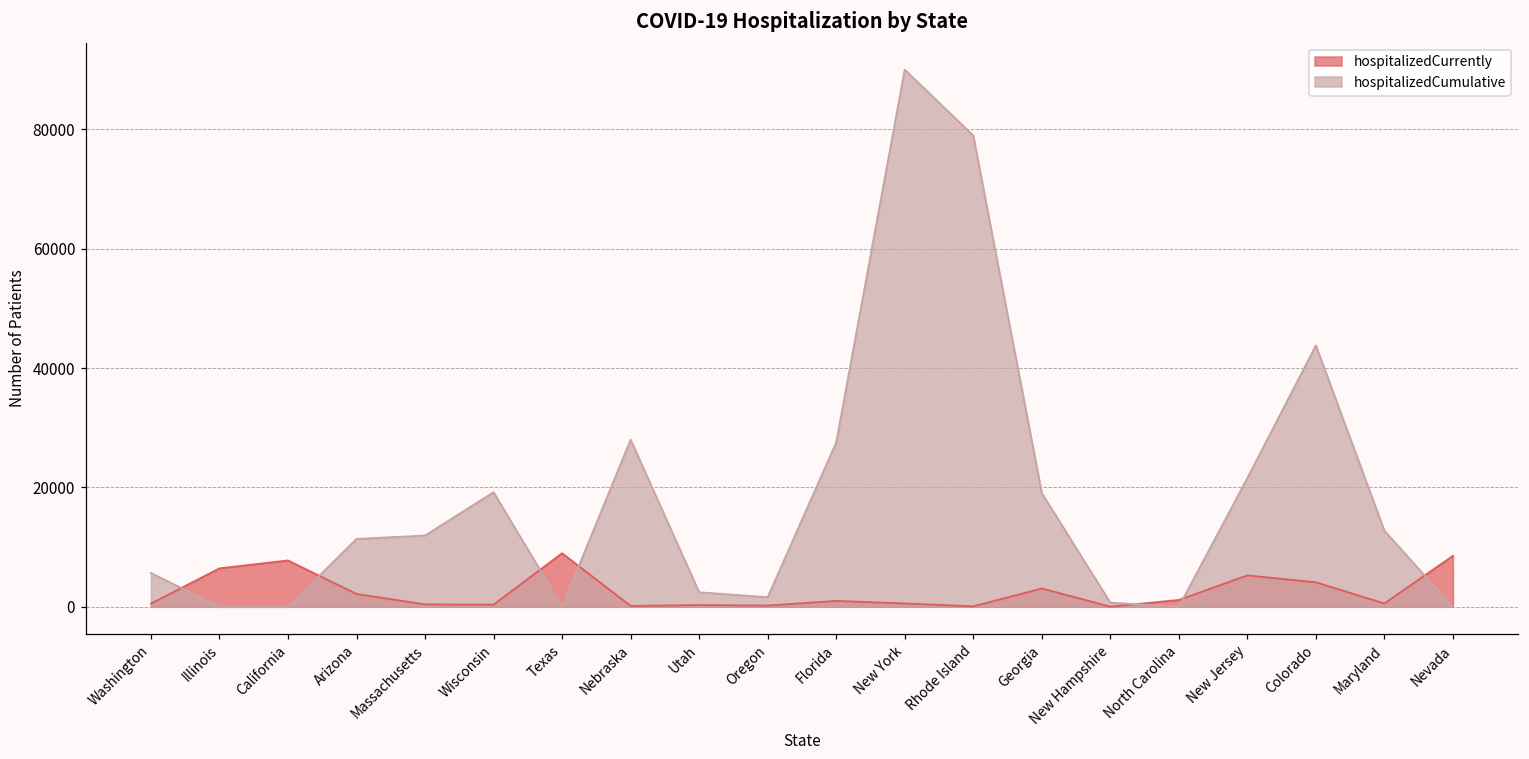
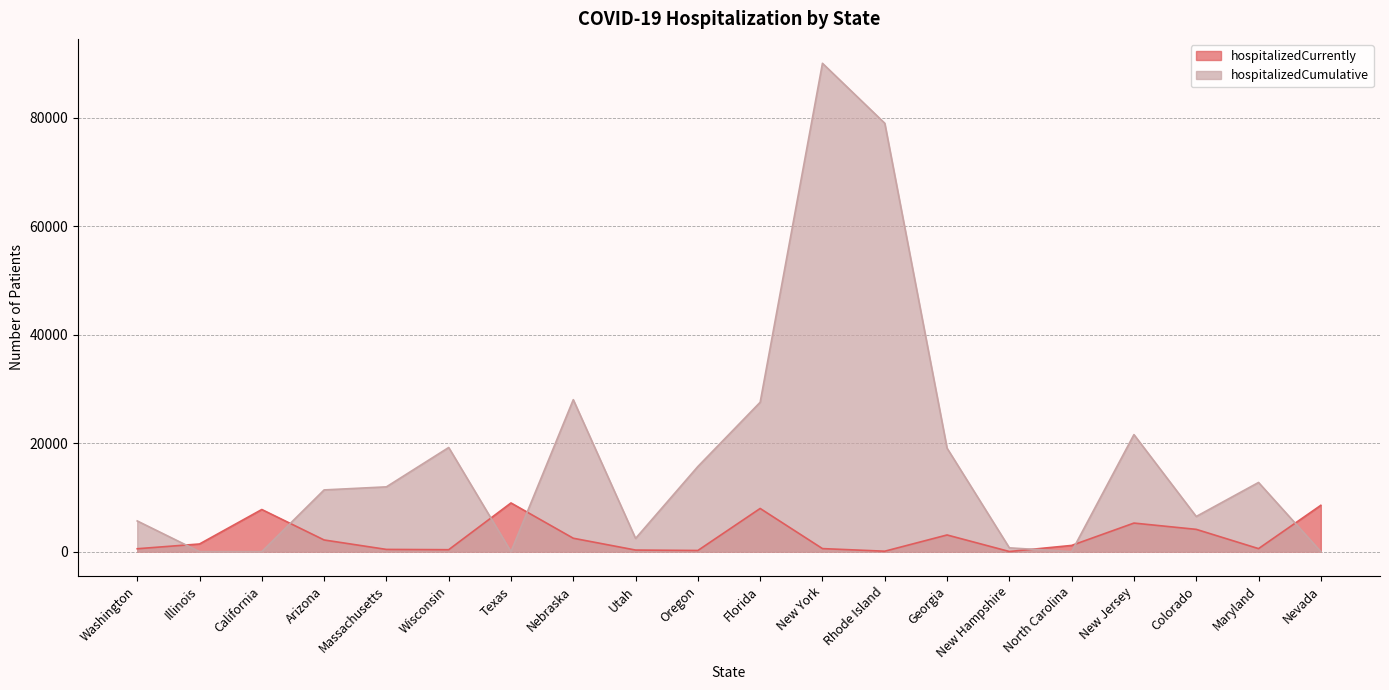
hospitalizedCurrently, Illinois: 6000 -> 1000
hospitalizedCurrently, Nebraska: 0 -> 2000
hospitalizedCumulative, Oregon: 2000 -> 16000
hospitalizedCurrently, Florida: 1000 -> 8000
hospitalizedCumulative, Colorado: 44000 -> 6000
